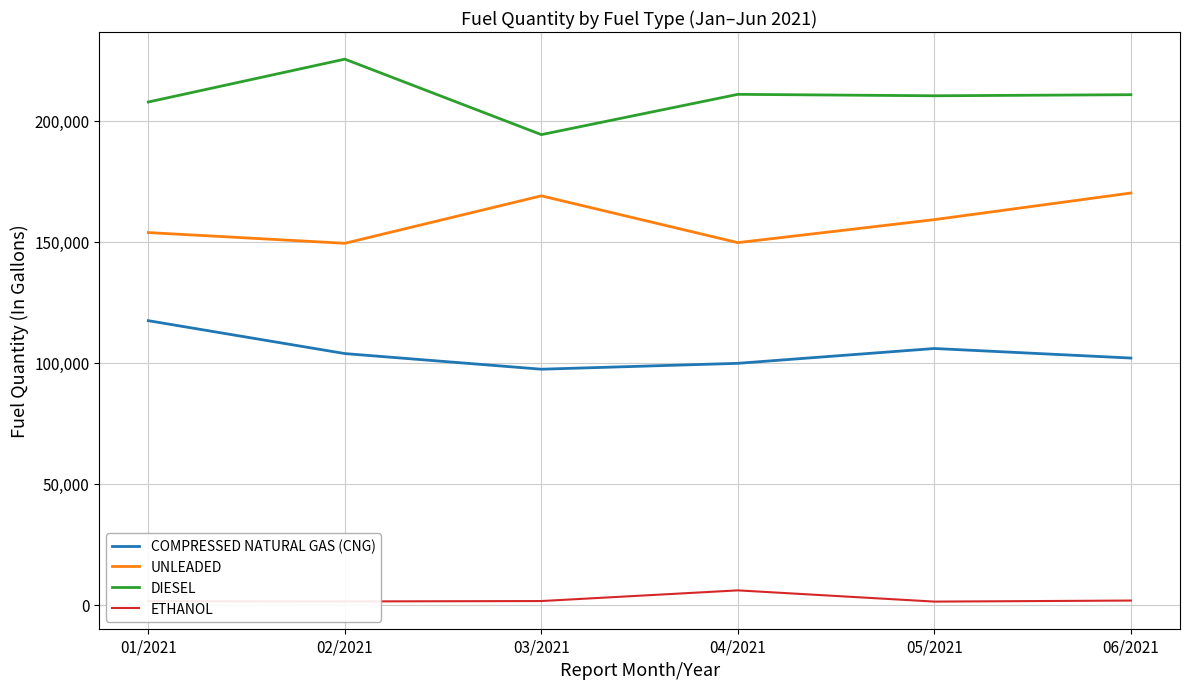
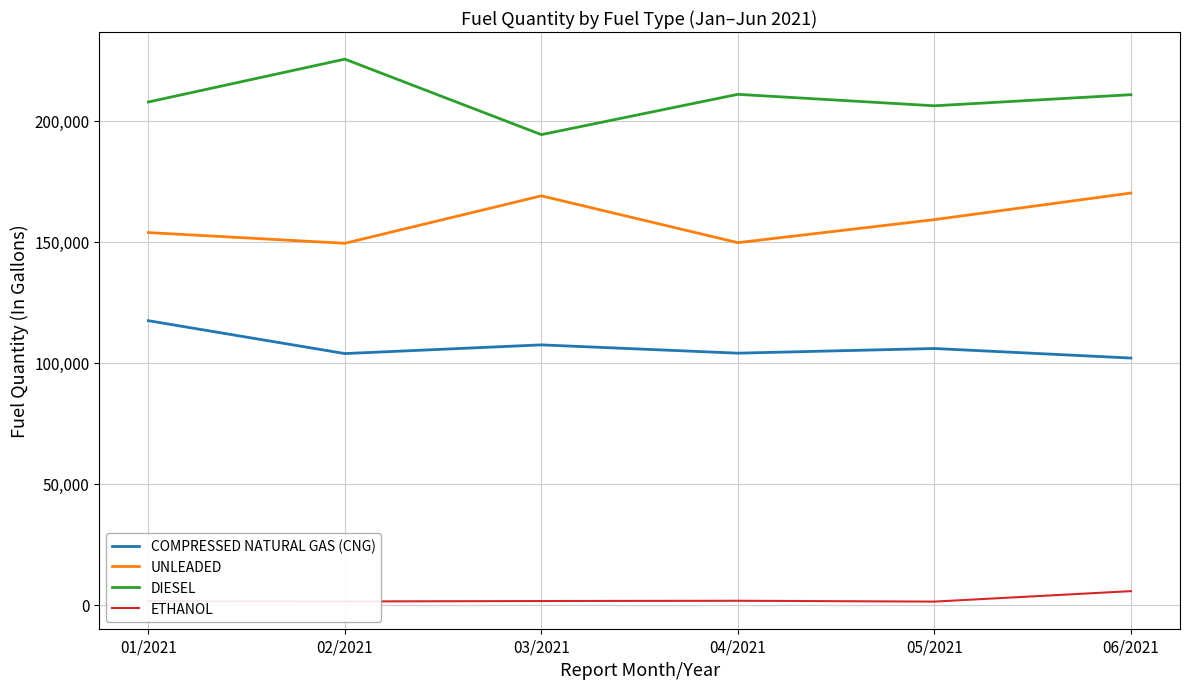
COMPRESSED NATURAL GAS (CNG), 03/2021: 97,000 -> 107,000
COMPRESSED NATURAL GAS (CNG), 04/2021: 100,000 -> 104,000
ETHANOL, 04/2021: 6,000 -> 2,000
DIESEL, 05/2021: 210,000 -> 206,000
ETHANOL, 06/2021: 2,000 -> 6,000
